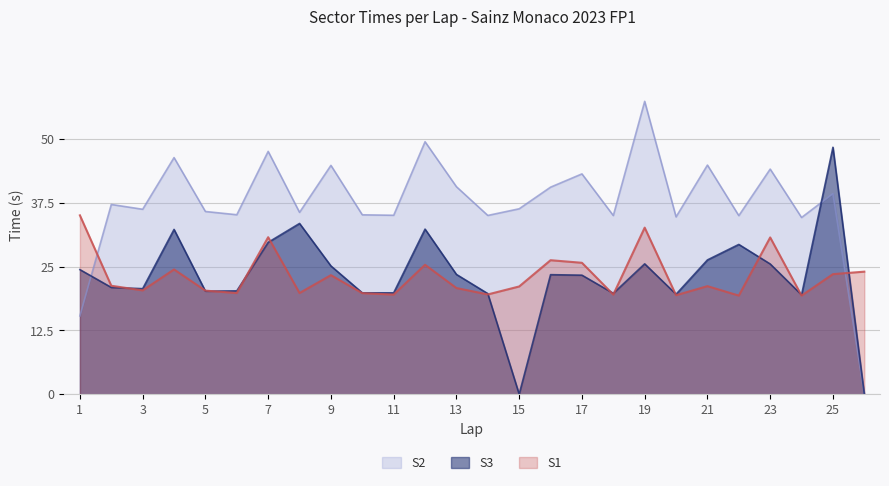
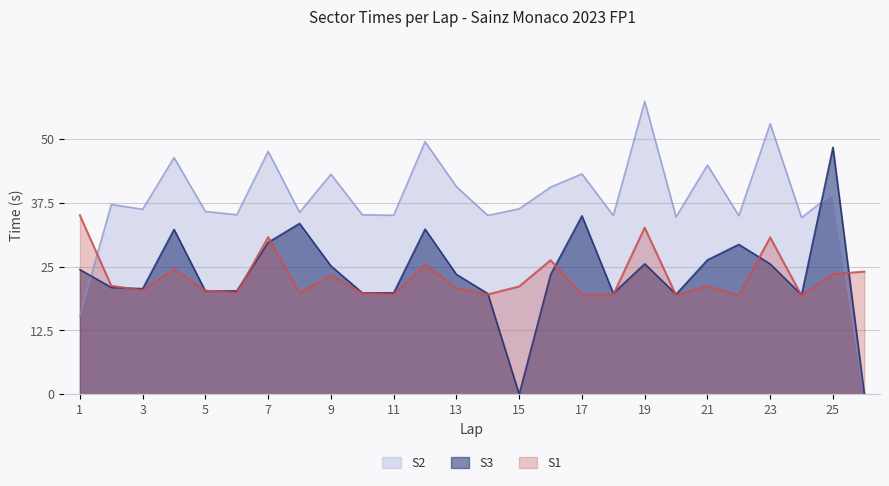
S2, 9: 45 -> 43
S3, 17: 23 -> 35
S1, 17: 26 -> 20
S2, 23: 44 -> 53
